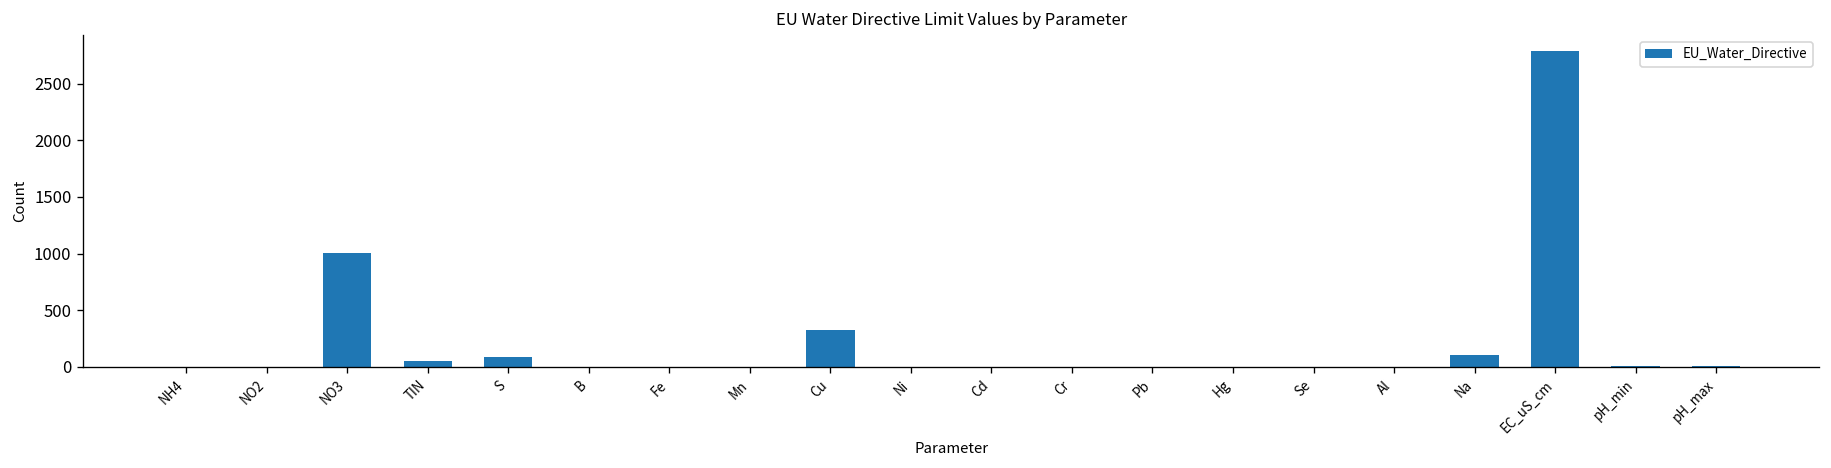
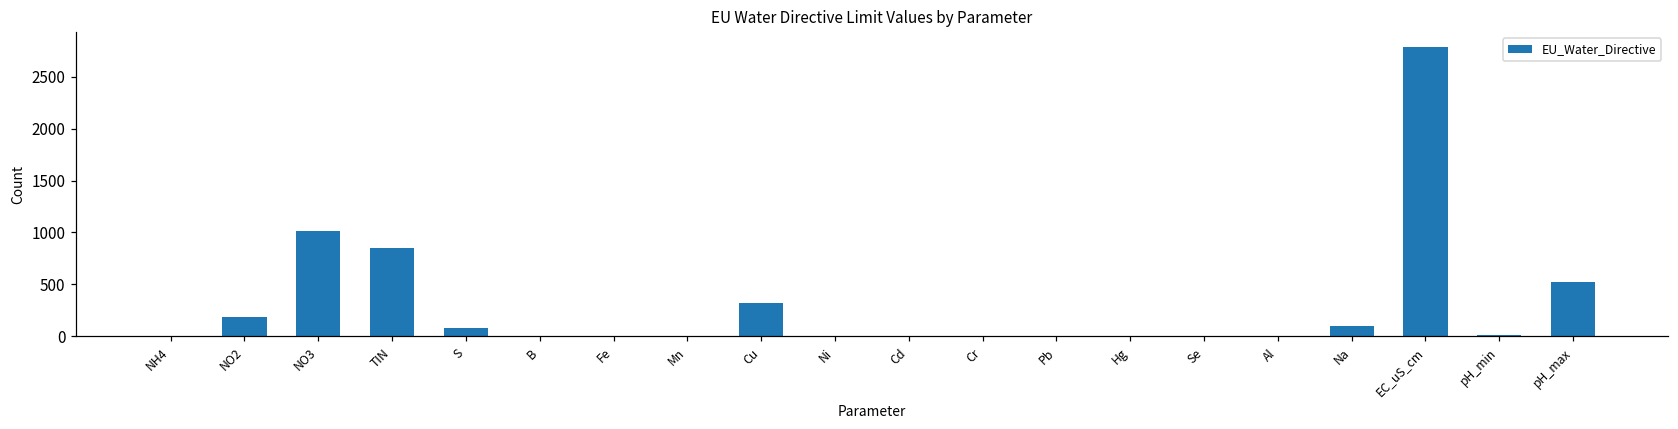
NO2: 0 -> 200
TIN: 100 -> 800
pH_max: 0 -> 500
